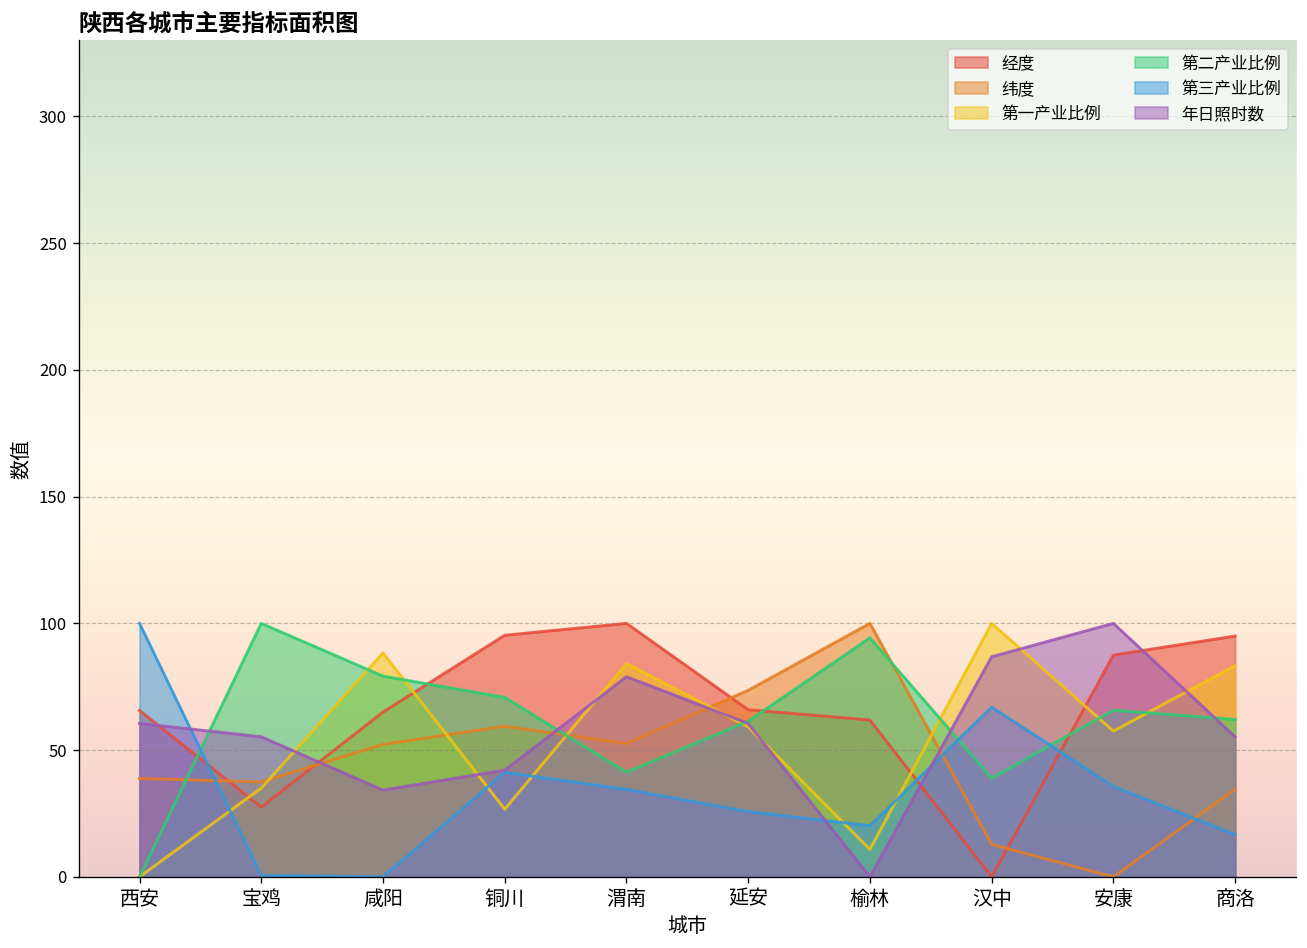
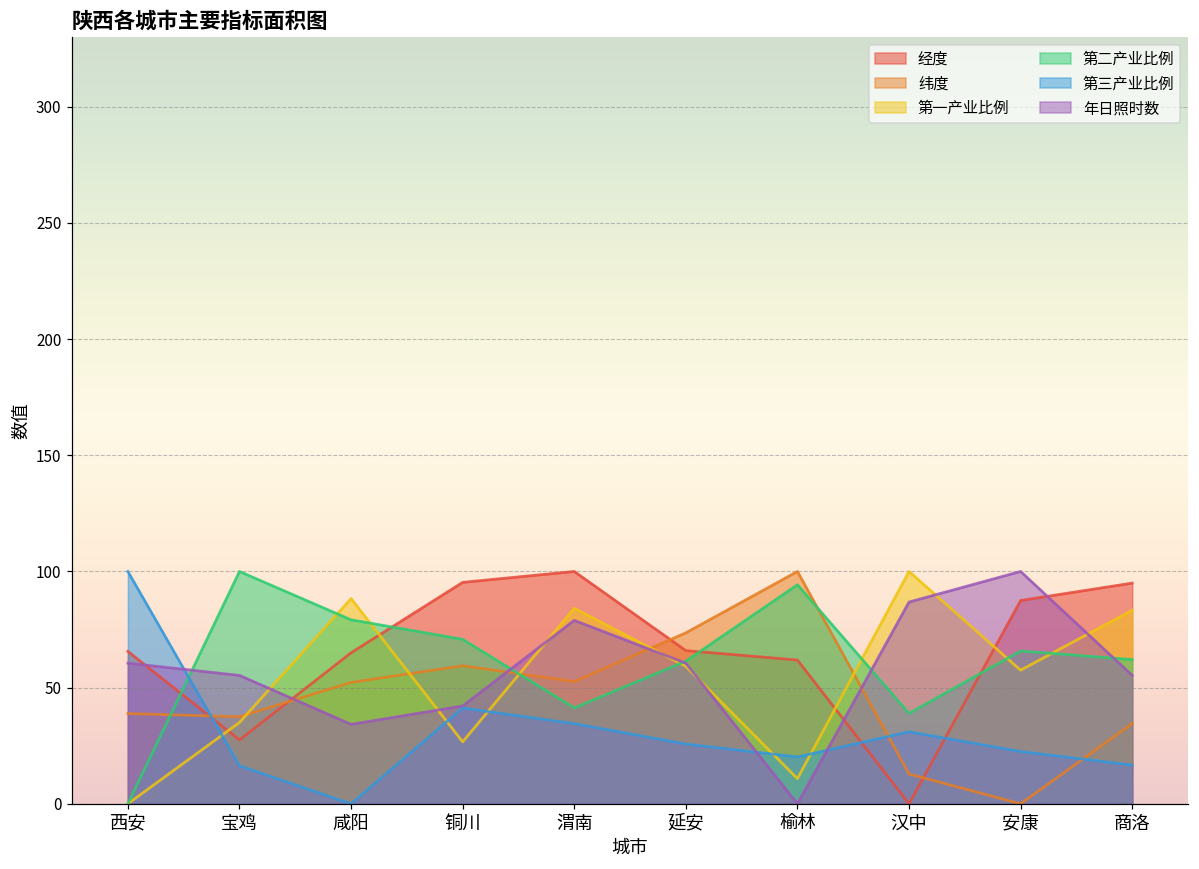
第三产业比例, 宝鸡: 1 -> 16
第三产业比例, 汉中: 67 -> 31
第三产业比例, 安康: 36 -> 23
